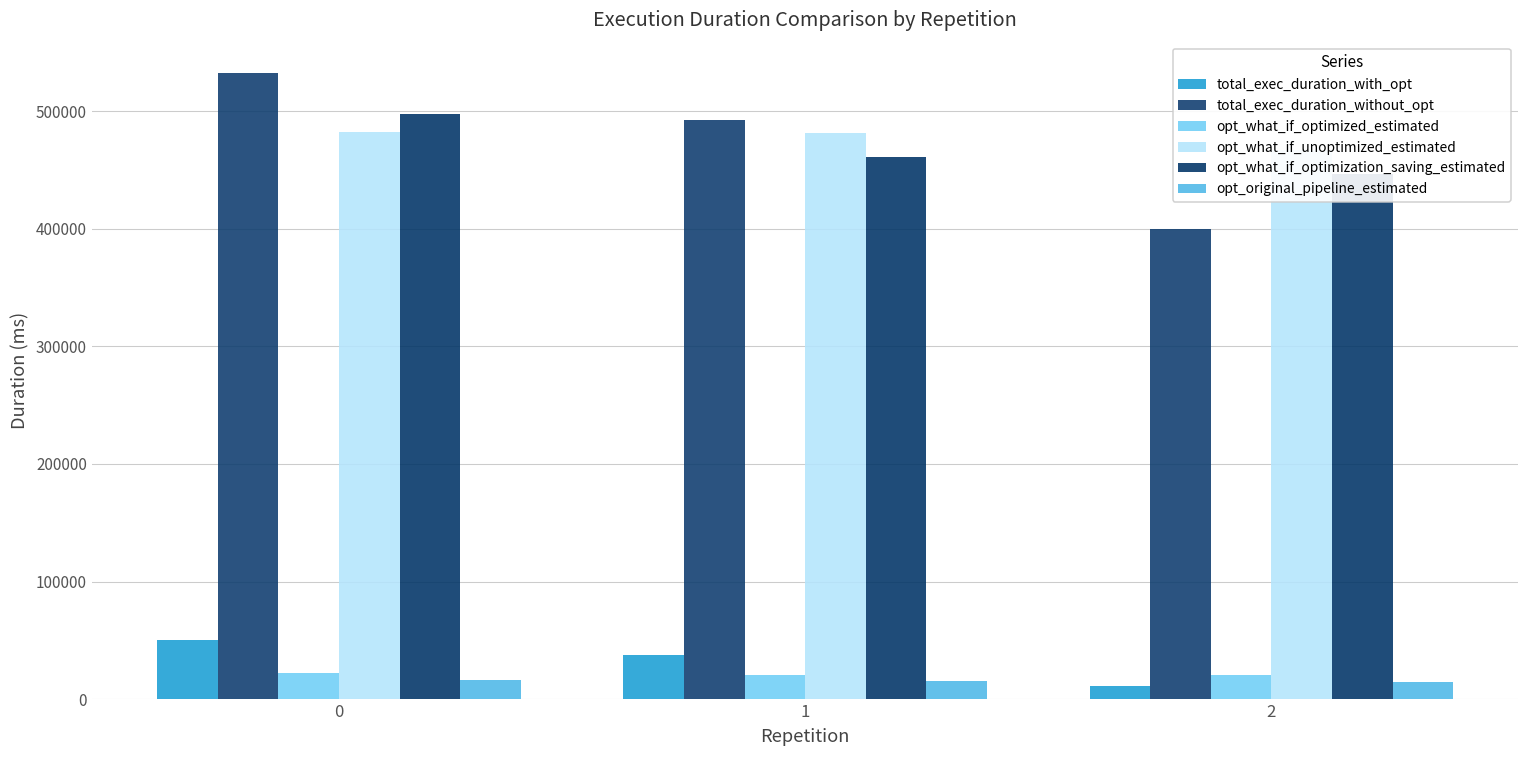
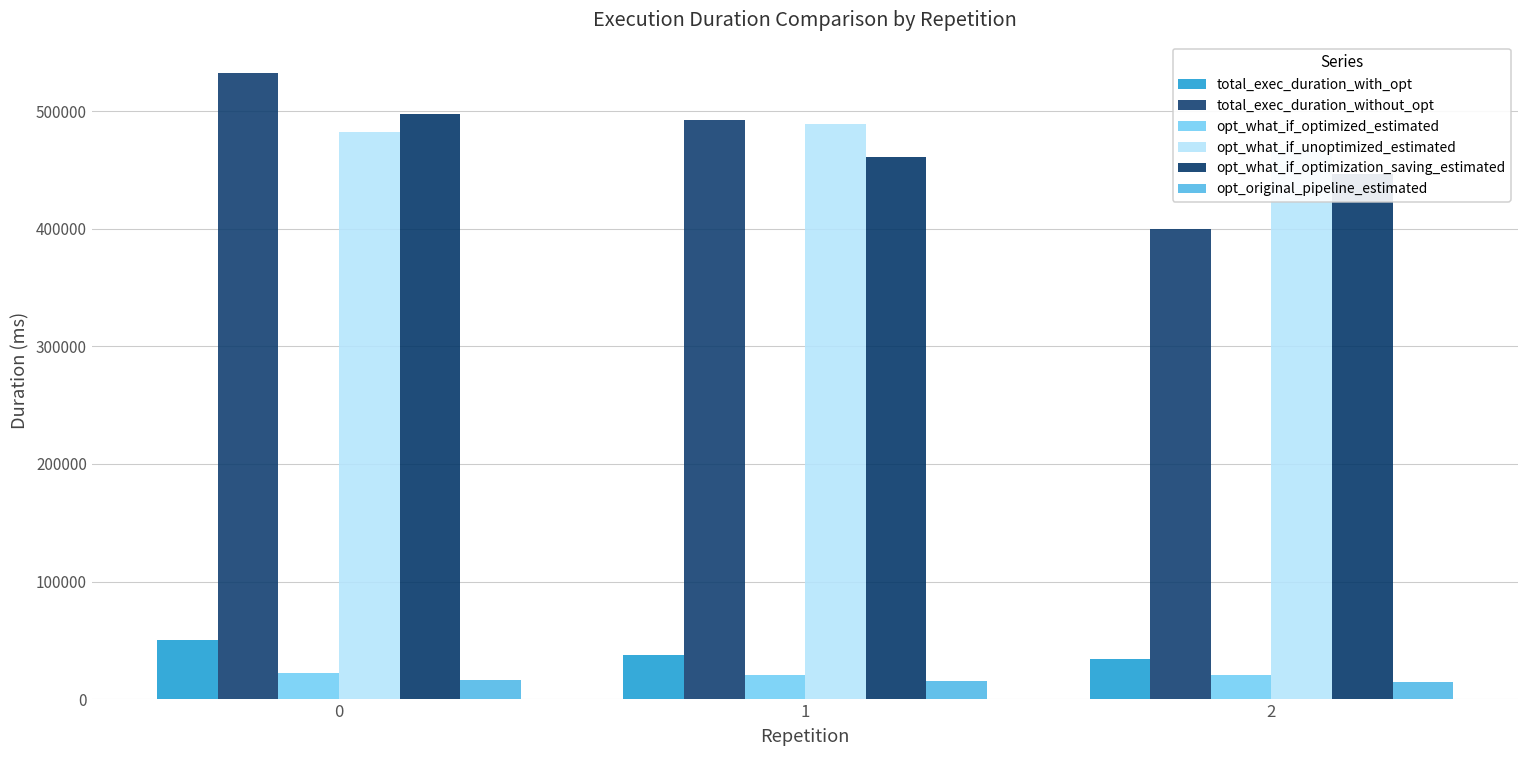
opt_what_if_unoptimized_estimated, 1: 482000 -> 489000
total_exec_duration_with_opt, 2: 11000 -> 34000
